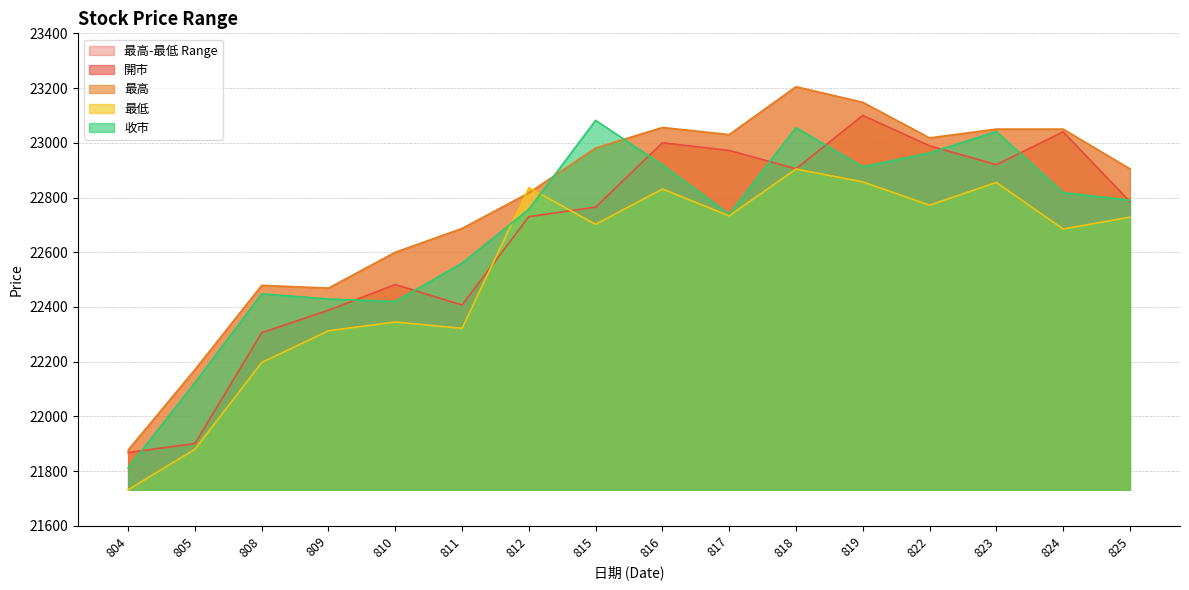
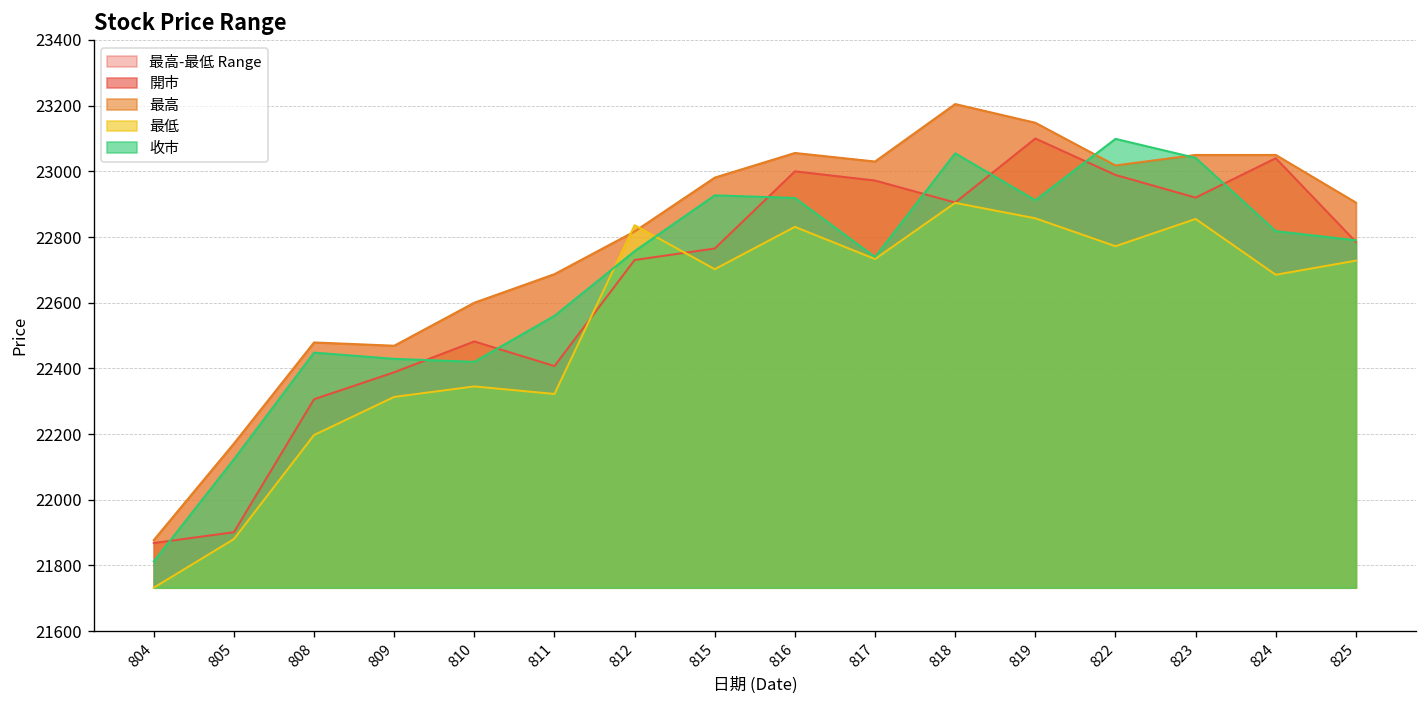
收市, 815: 23080 -> 22930
收市, 822: 22960 -> 23100
